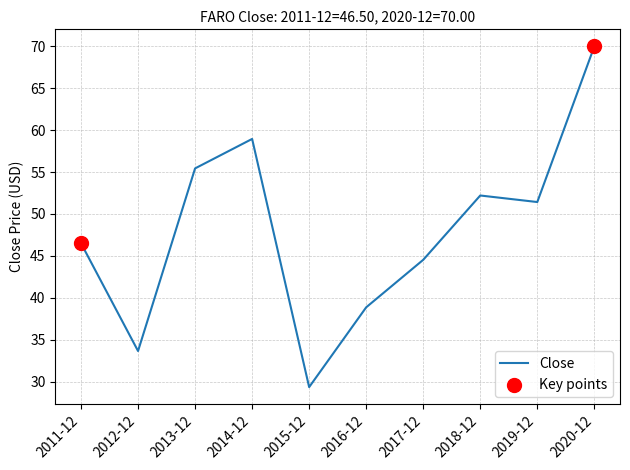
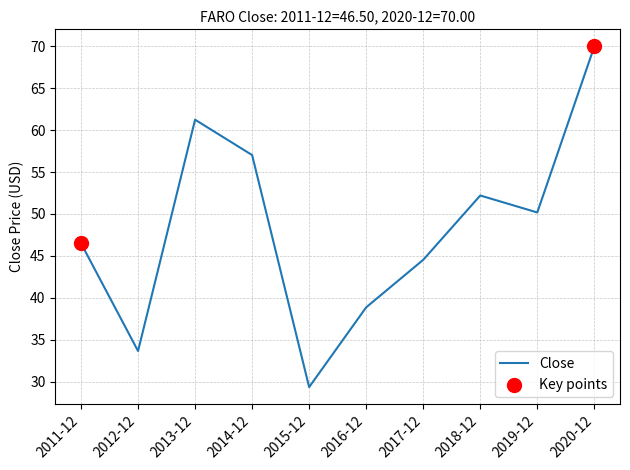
Close, 2013-12: 55 -> 61
Close, 2014-12: 59 -> 57
Close, 2019-12: 51 -> 50
